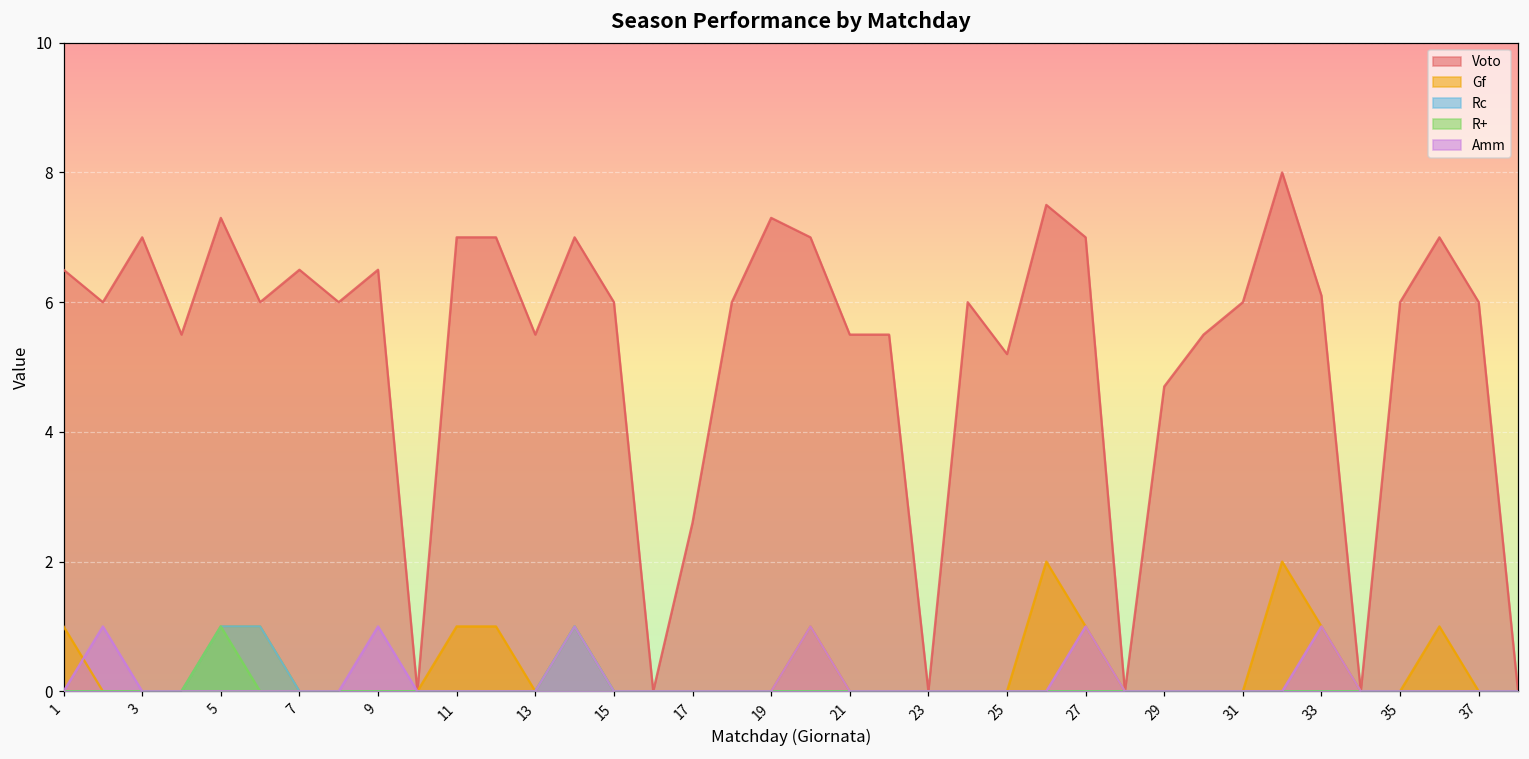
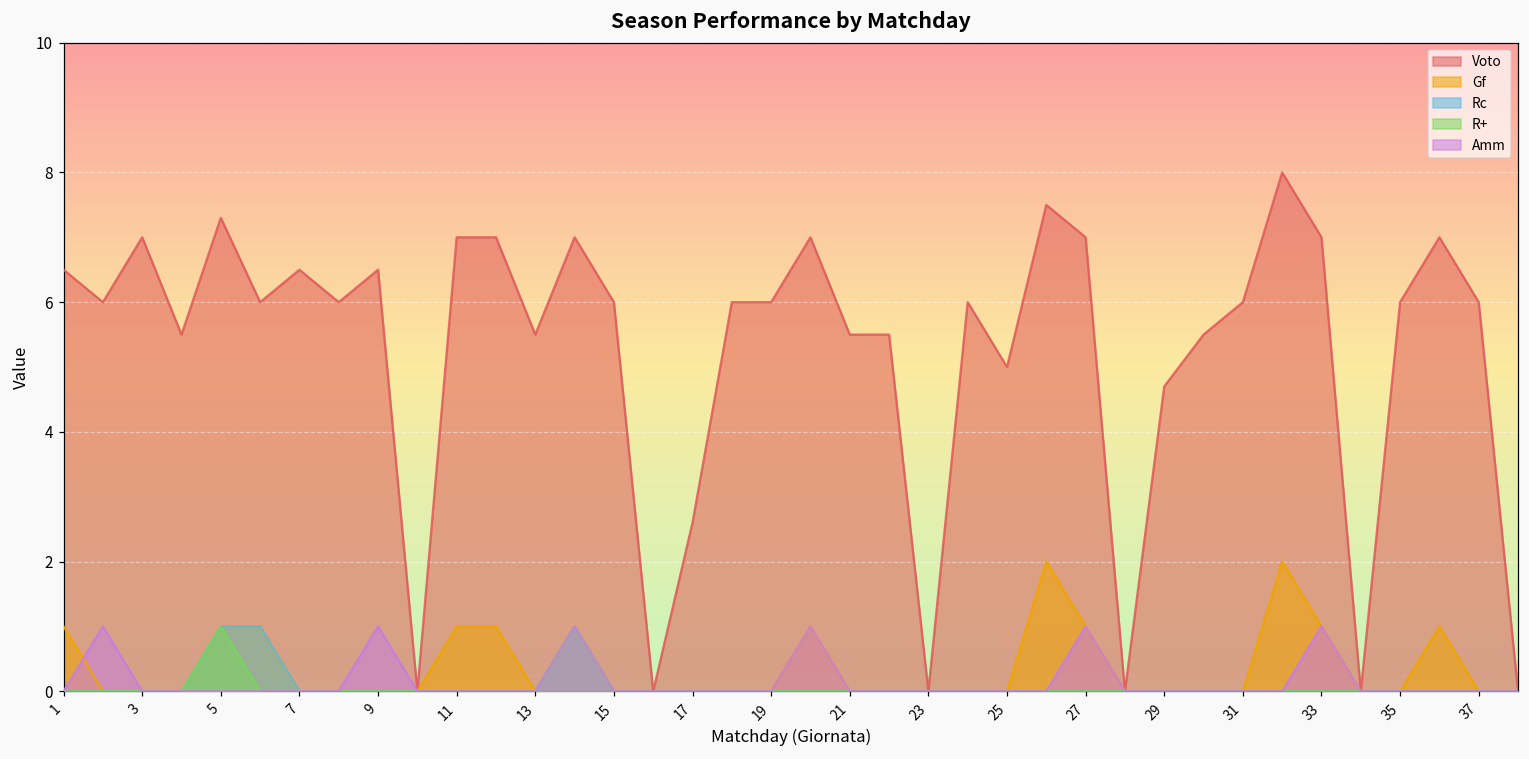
Voto, 19: 7.3 -> 6.0
Voto, 25: 5.2 -> 5.0
Voto, 33: 6.1 -> 7.0
